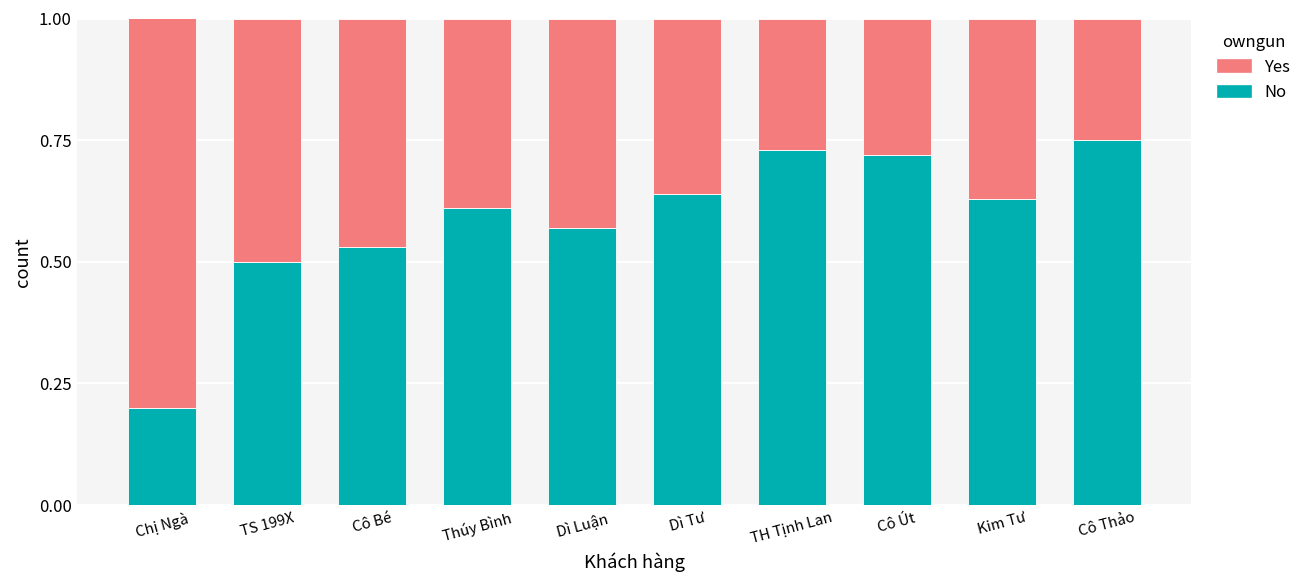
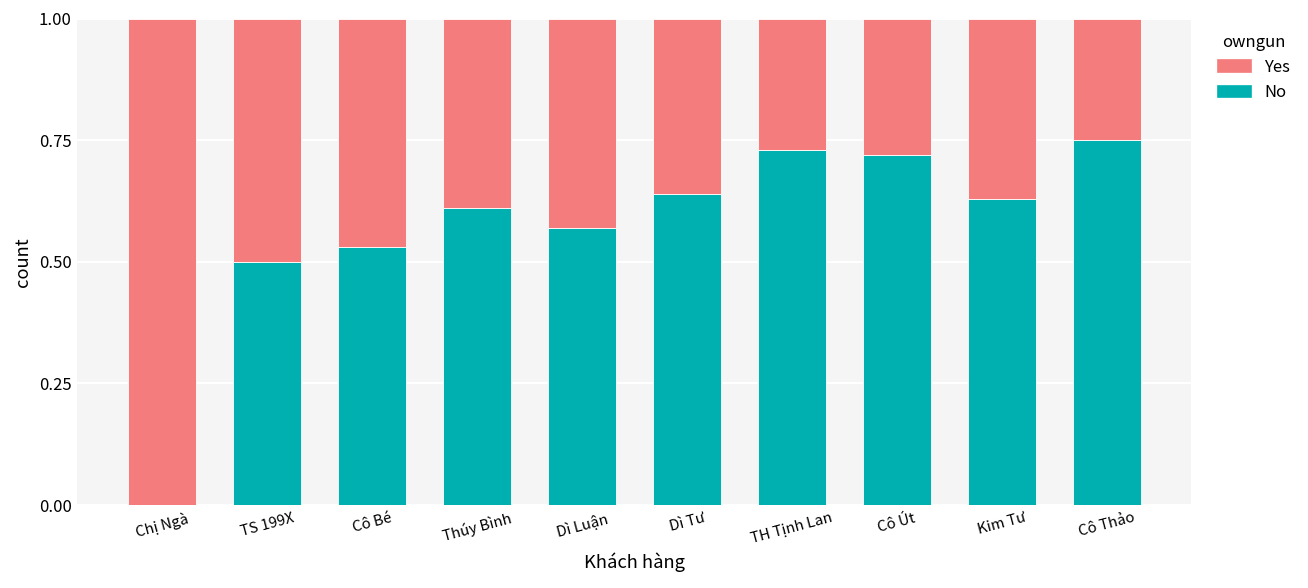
No, Chị Ngà: 0.2 -> 0.0
